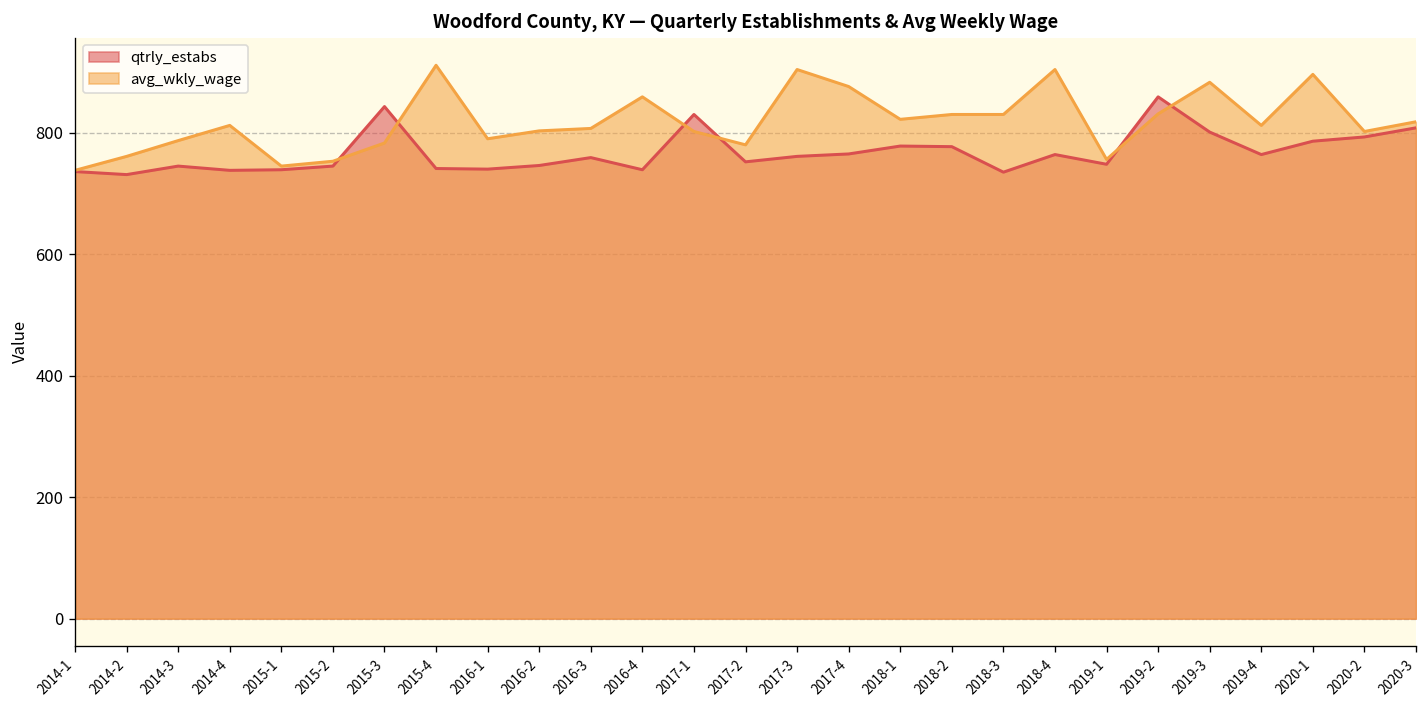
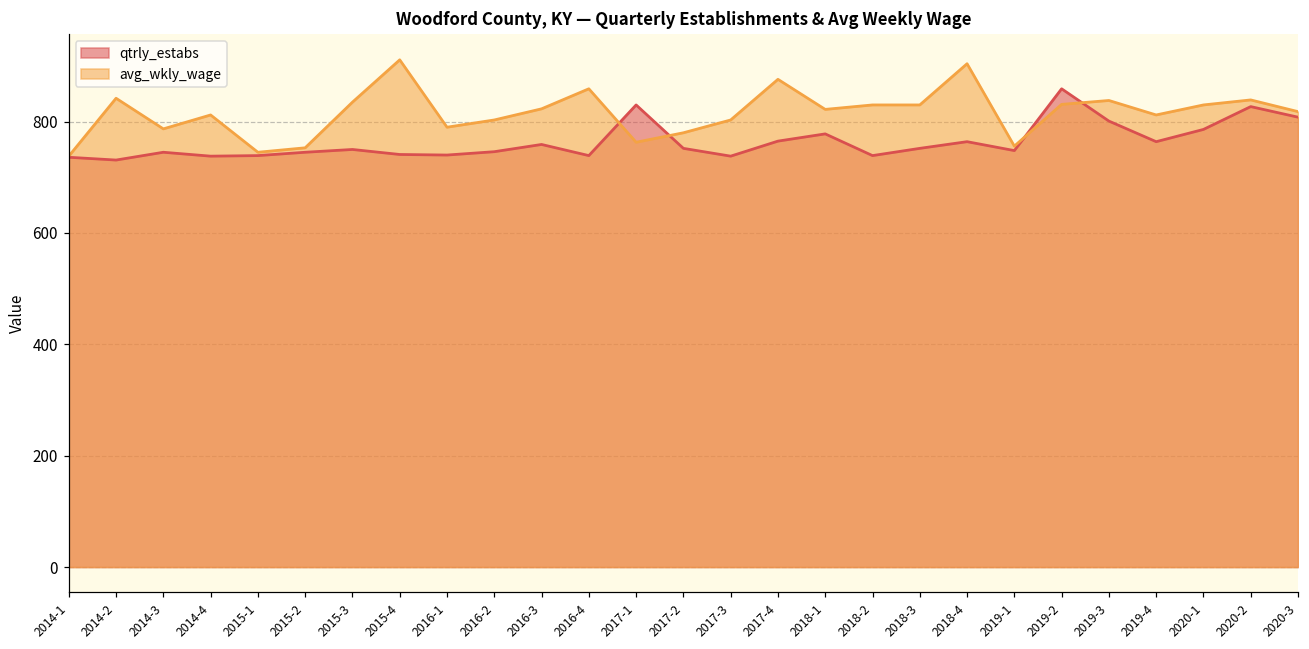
avg_wkly_wage, 2014-2: 760 -> 840
qtrly_estabs, 2015-3: 840 -> 750
avg_wkly_wage, 2015-3: 780 -> 840
avg_wkly_wage, 2016-3: 810 -> 820
avg_wkly_wage, 2017-1: 800 -> 760
qtrly_estabs, 2017-3: 760 -> 740
avg_wkly_wage, 2017-3: 900 -> 800
qtrly_estabs, 2018-2: 780 -> 740
qtrly_estabs, 2018-3: 740 -> 750
avg_wkly_wage, 2019-3: 880 -> 840
avg_wkly_wage, 2020-1: 900 -> 830
qtrly_estabs, 2020-2: 790 -> 830
avg_wkly_wage, 2020-2: 800 -> 840
